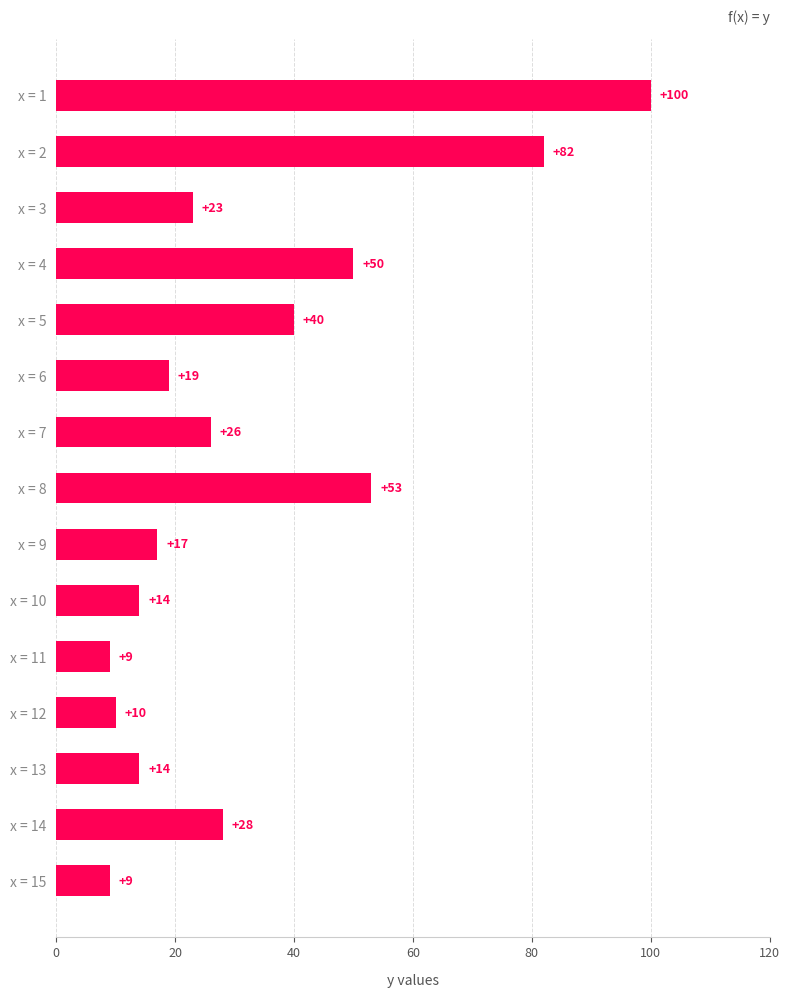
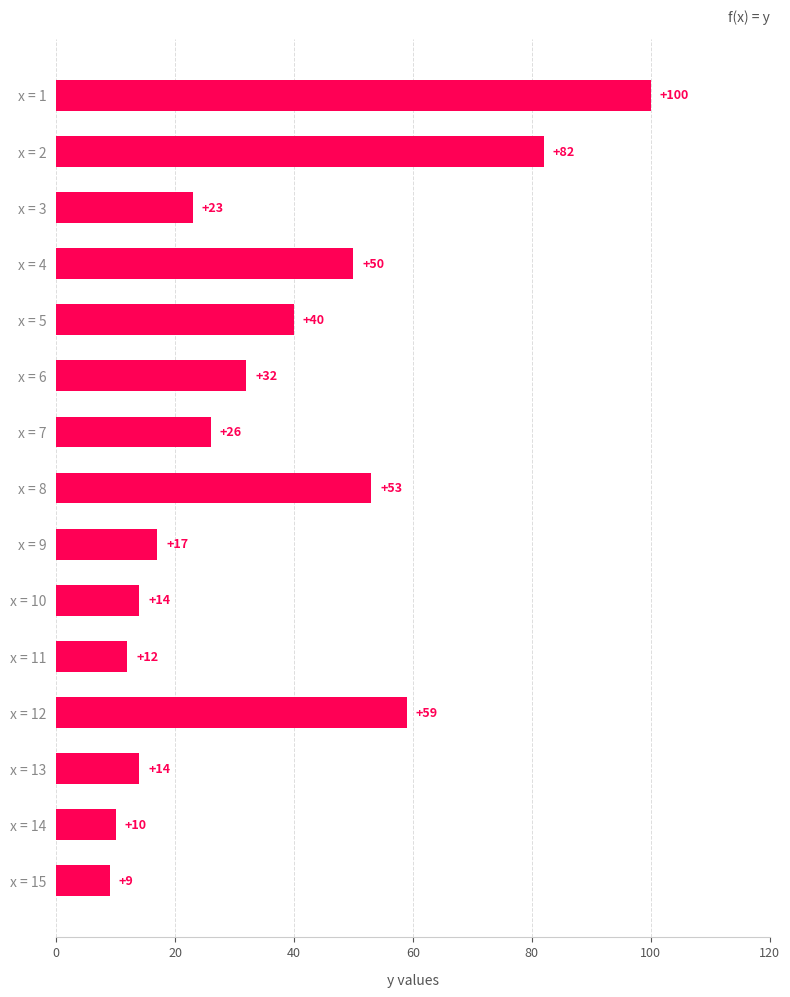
x = 6: +19 -> +32
x = 11: +9 -> +12
x = 12: +10 -> +59
x = 14: +28 -> +10
